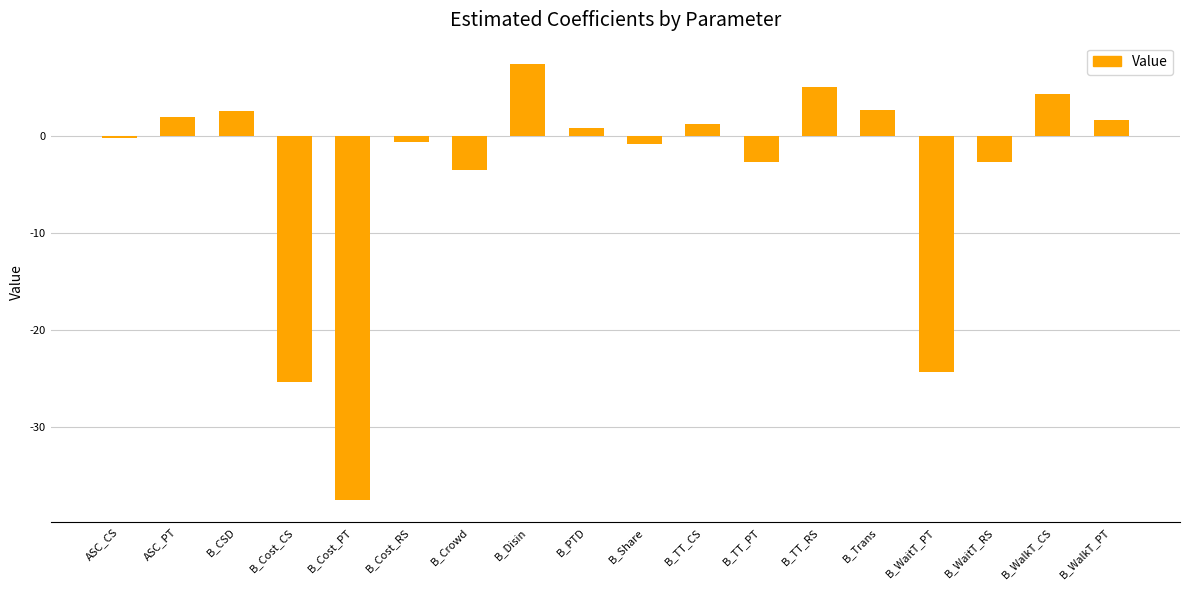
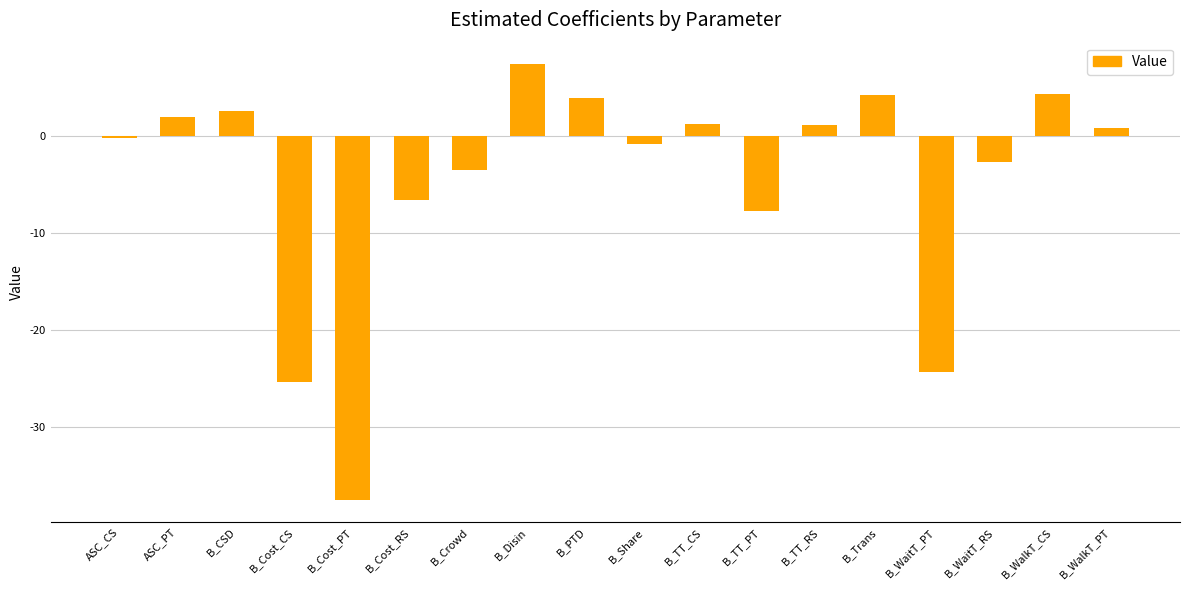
B_Cost_RS: -1 -> -7
B_PTD: 1 -> 4
B_TT_PT: -3 -> -8
B_TT_RS: 5 -> 1
B_Trans: 3 -> 4
B_WalkT_PT: 2 -> 1
